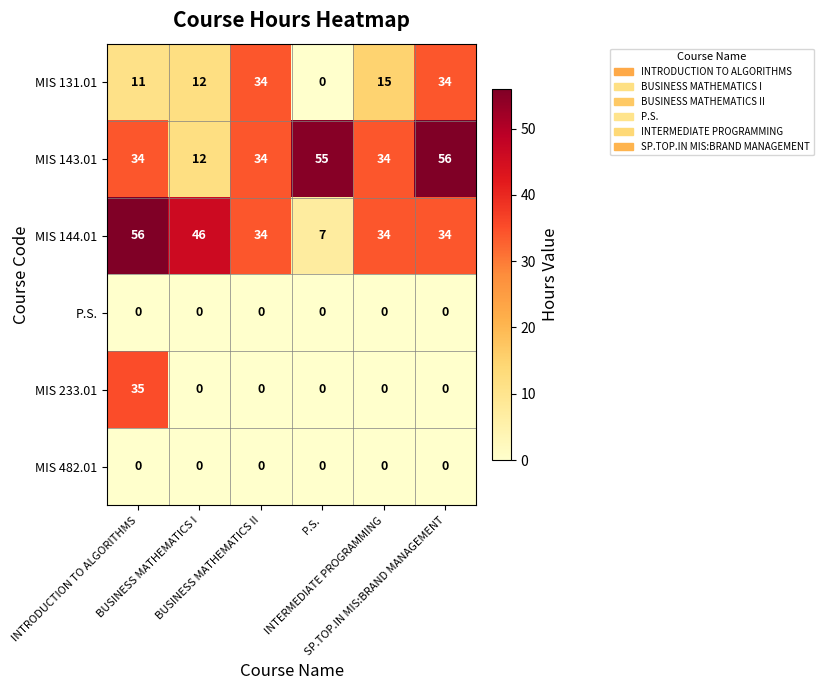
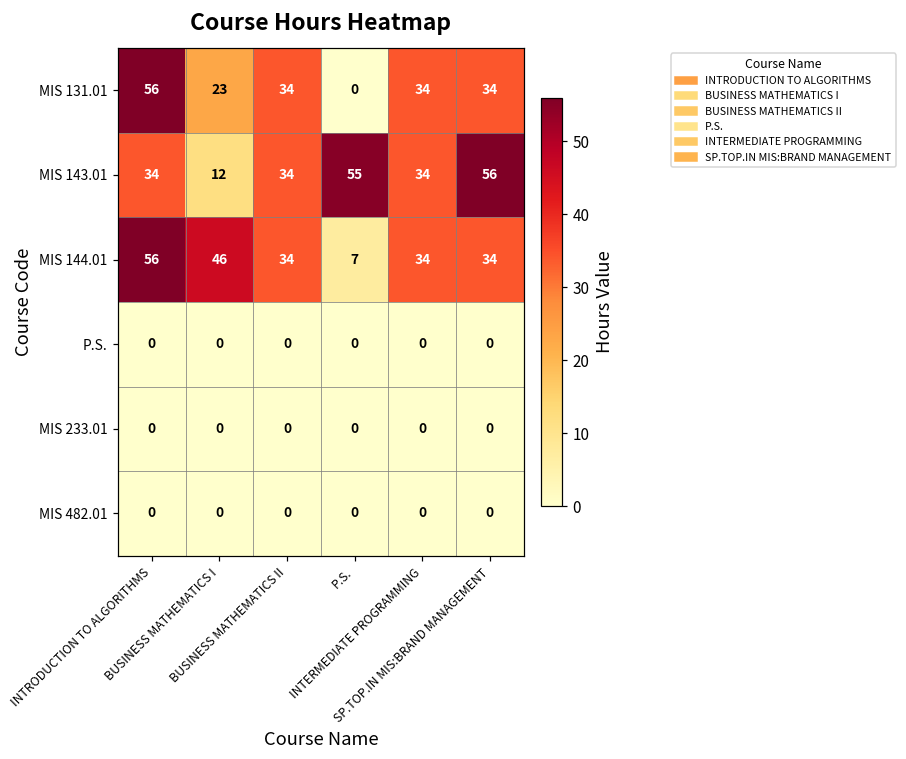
MIS 131.01, INTRODUCTION TO ALGORITHMS: 11 -> 56
MIS 131.01, BUSINESS MATHEMATICS I: 12 -> 23
MIS 131.01, INTERMEDIATE PROGRAMMING: 15 -> 34
MIS 233.01, INTRODUCTION TO ALGORITHMS: 35 -> 0
